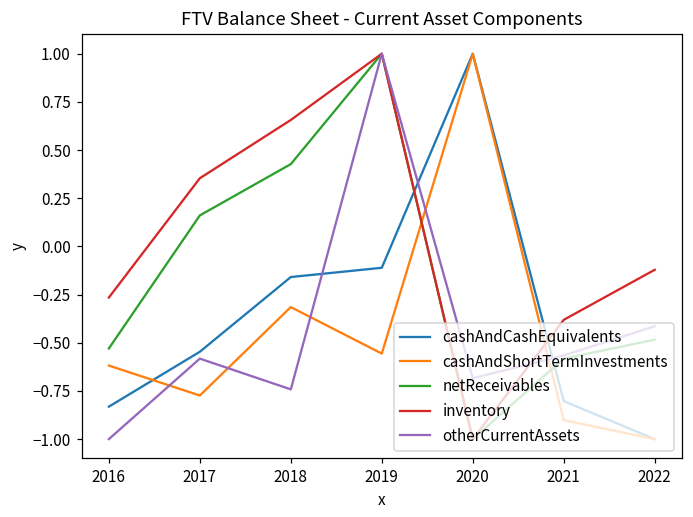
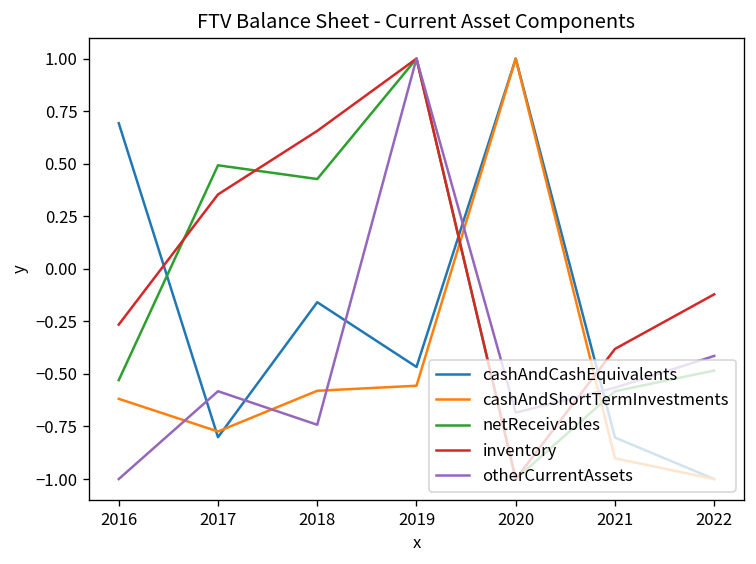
cashAndCashEquivalents, 2016: -0.83 -> 0.69
cashAndCashEquivalents, 2017: -0.55 -> -0.80
netReceivables, 2017: 0.16 -> 0.49
cashAndShortTermInvestments, 2018: -0.31 -> -0.58
cashAndCashEquivalents, 2019: -0.11 -> -0.47
